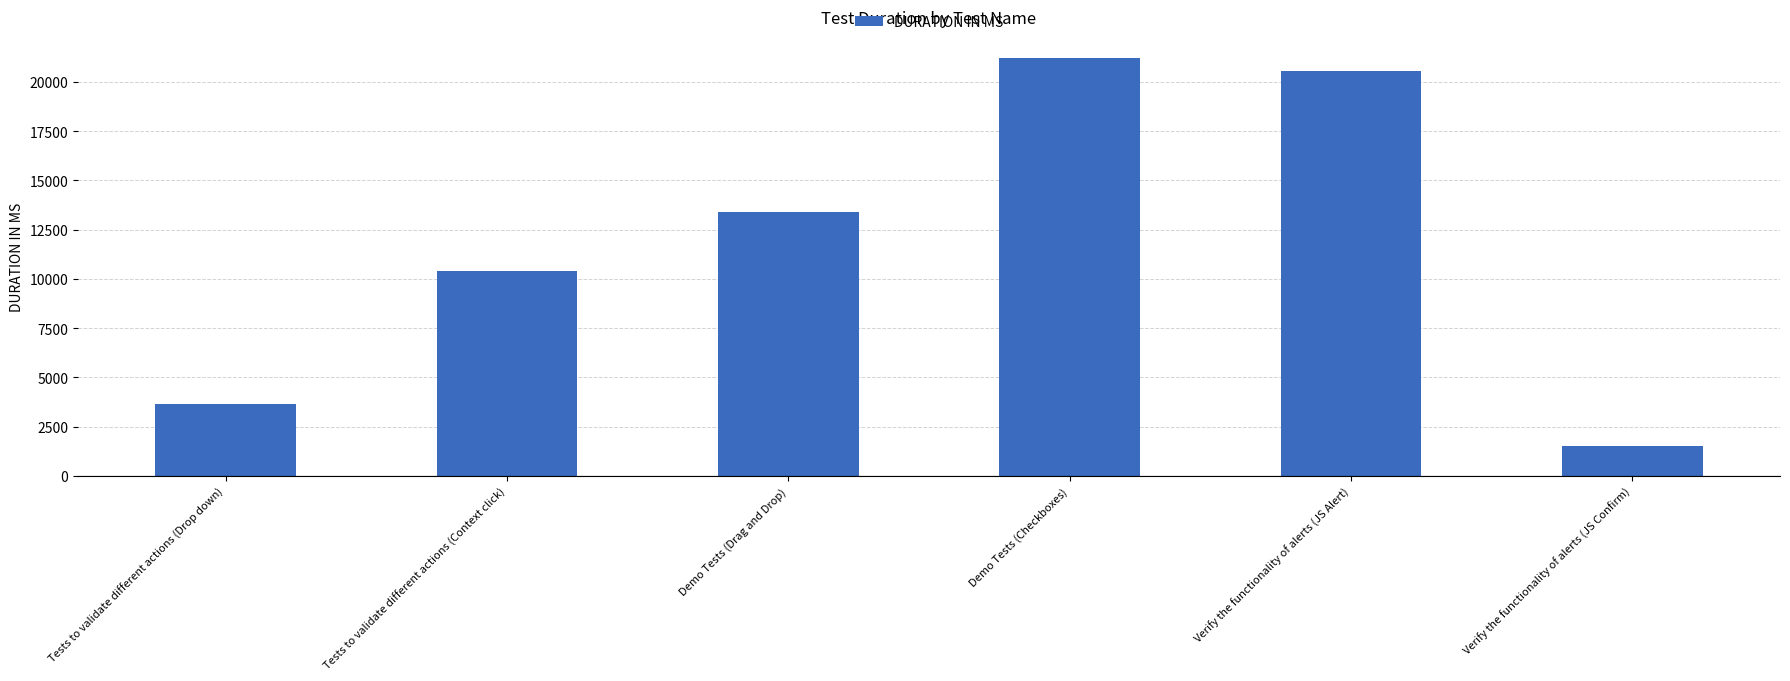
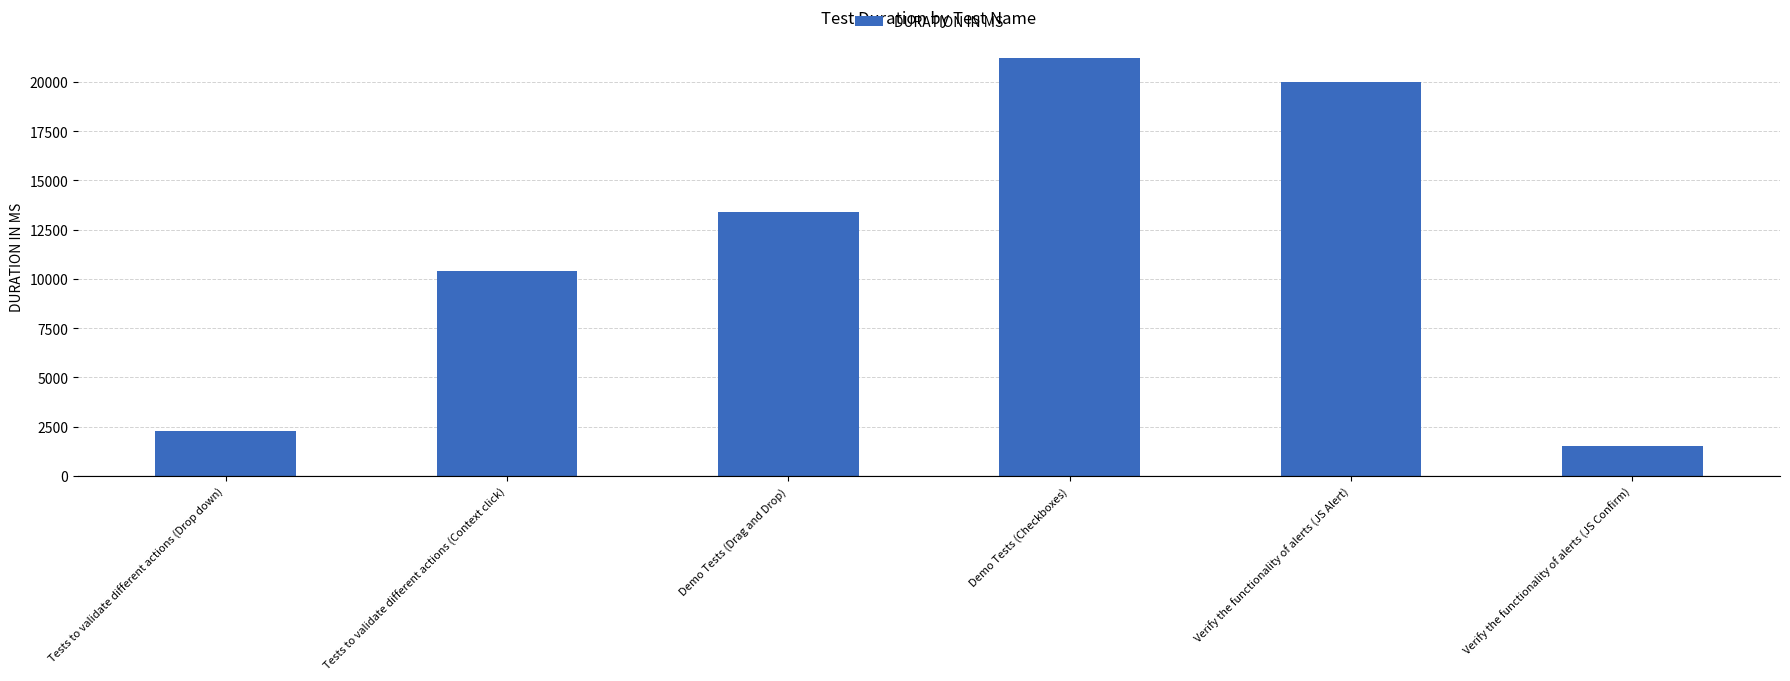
Tests to validate different actions (Drop down): 3700 -> 2300
Verify the functionality of alerts (JS Alert): 20500 -> 20000
